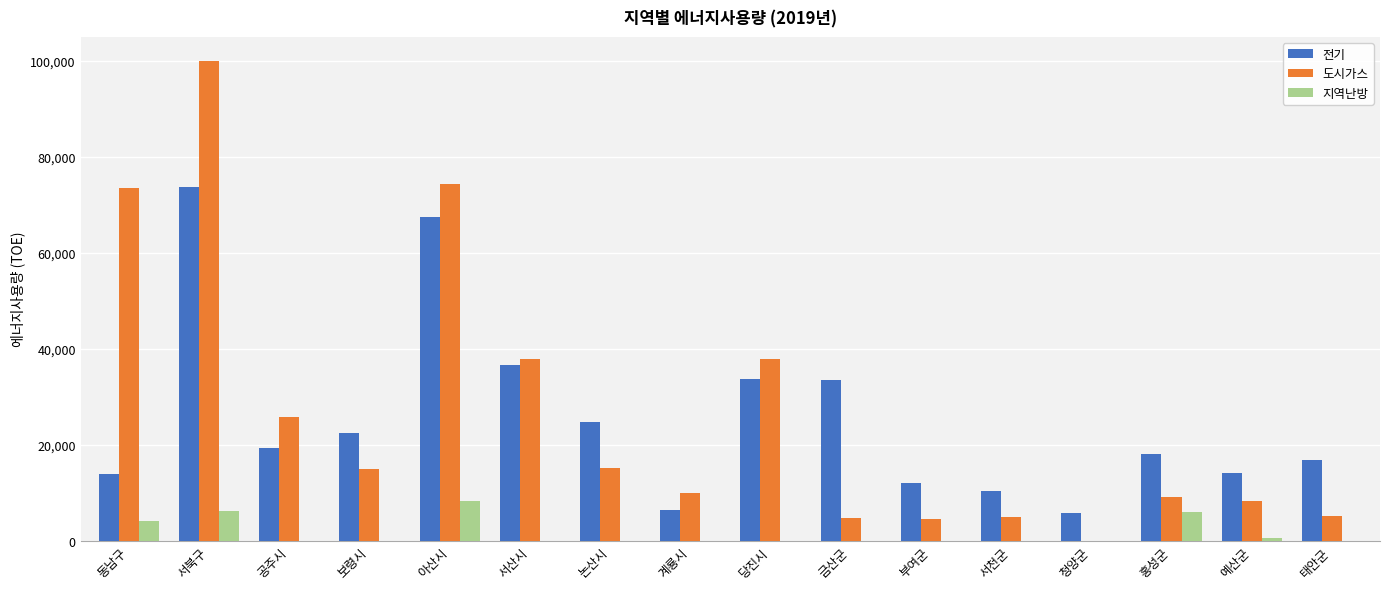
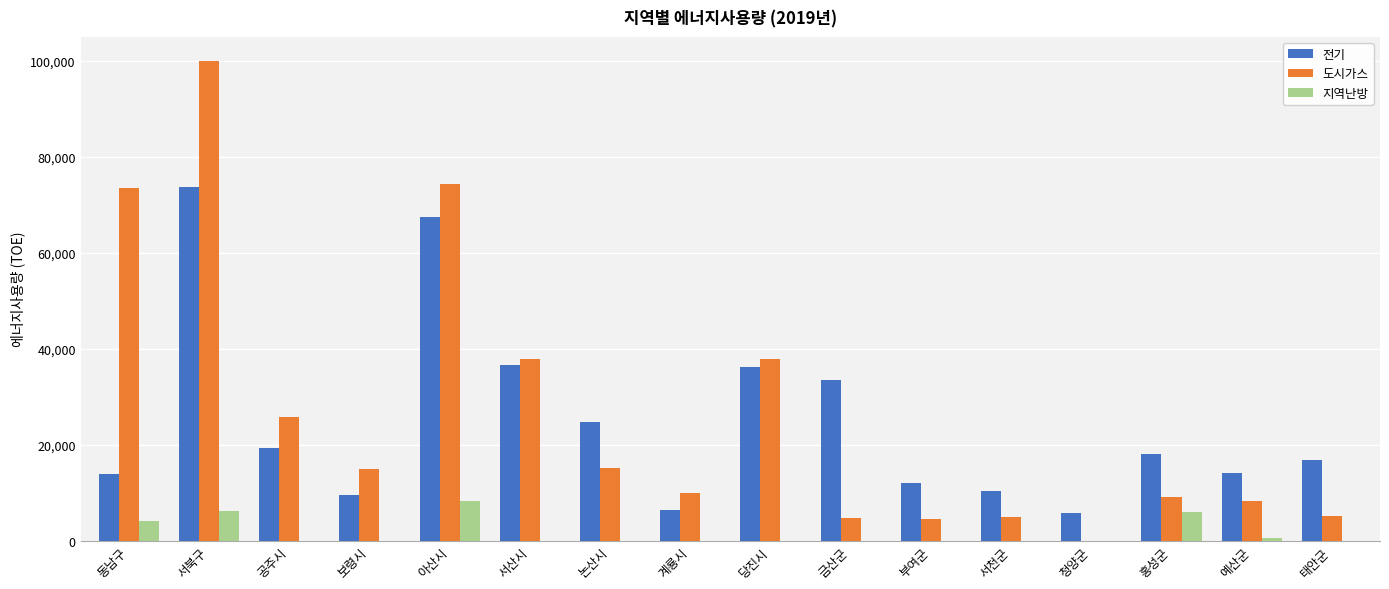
전기, 보령시: 22,000 -> 10,000
전기, 당진시: 34,000 -> 36,000
